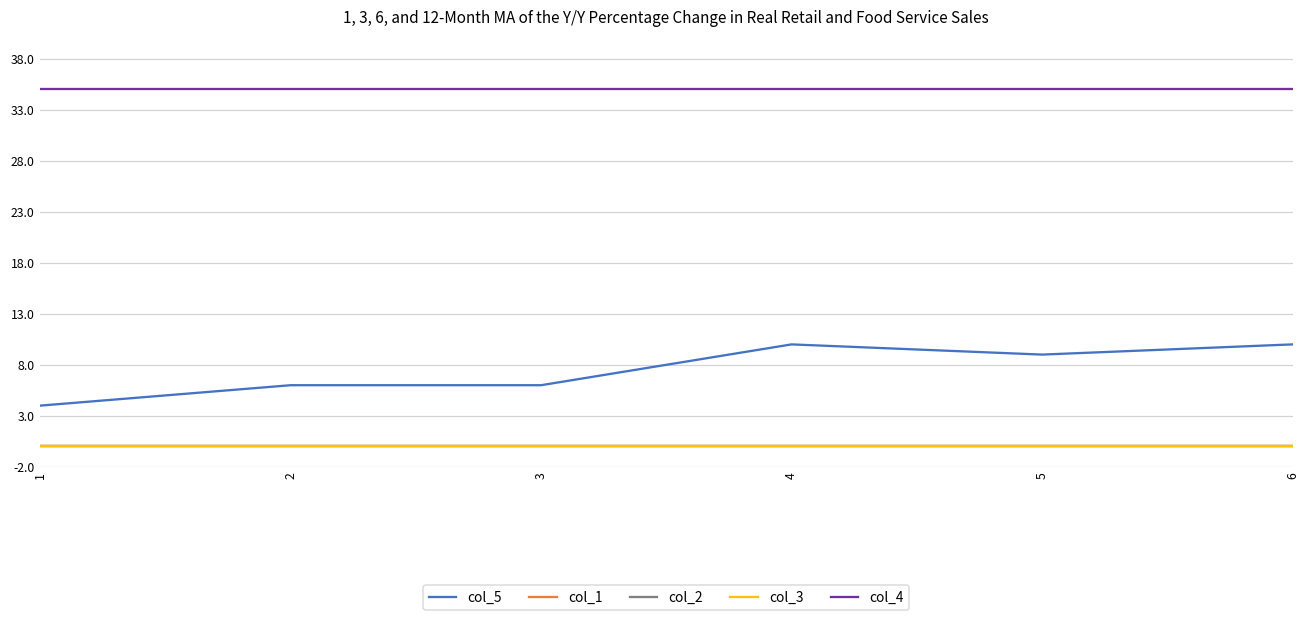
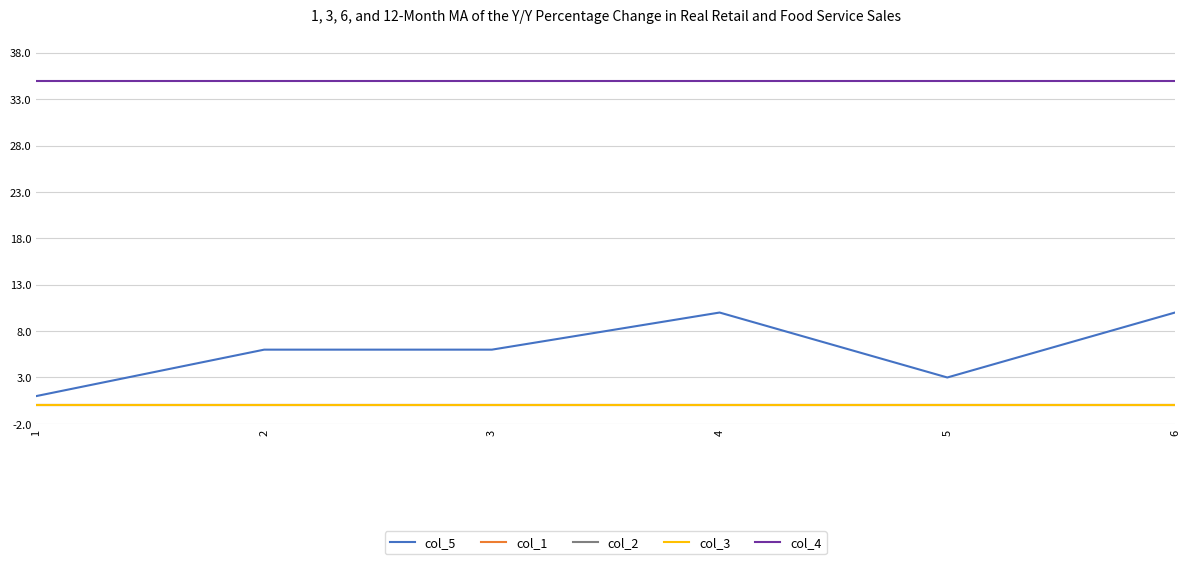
col_5, 1: 4 -> 1
col_5, 5: 9 -> 3
